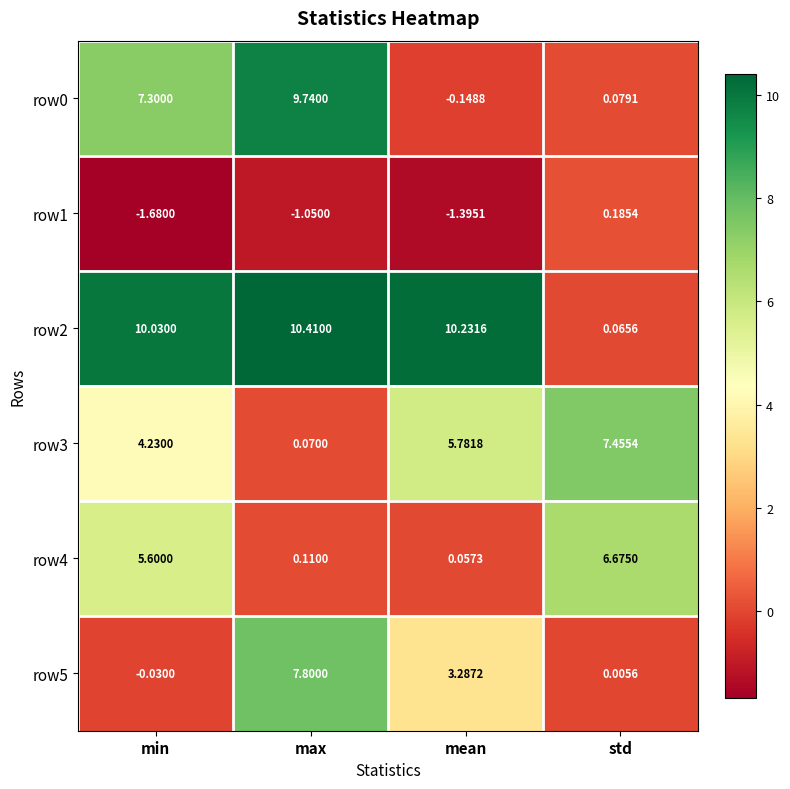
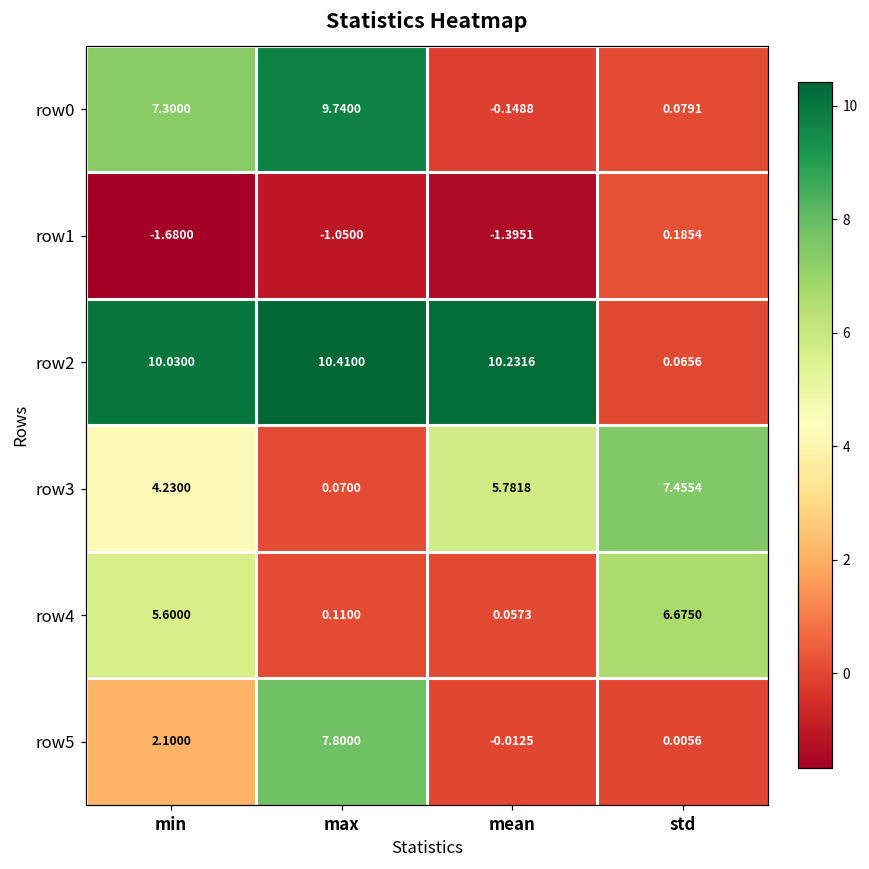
row5, min: -0.0300 -> 2.1000
row5, mean: 3.2872 -> -0.0125
